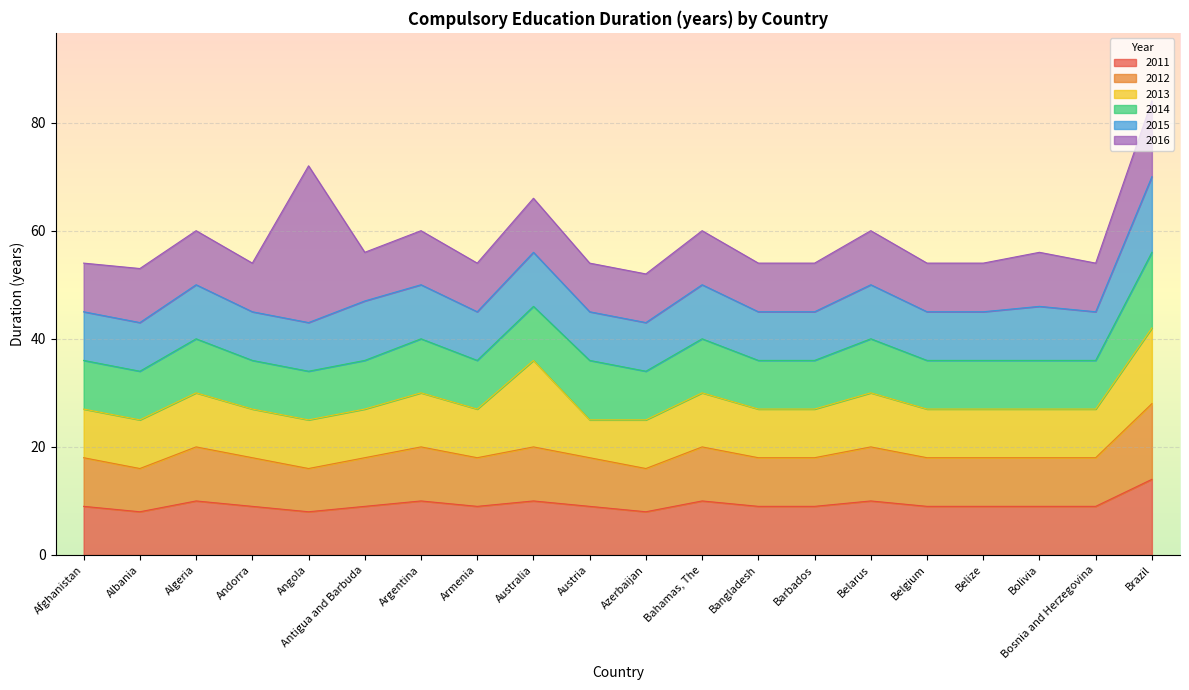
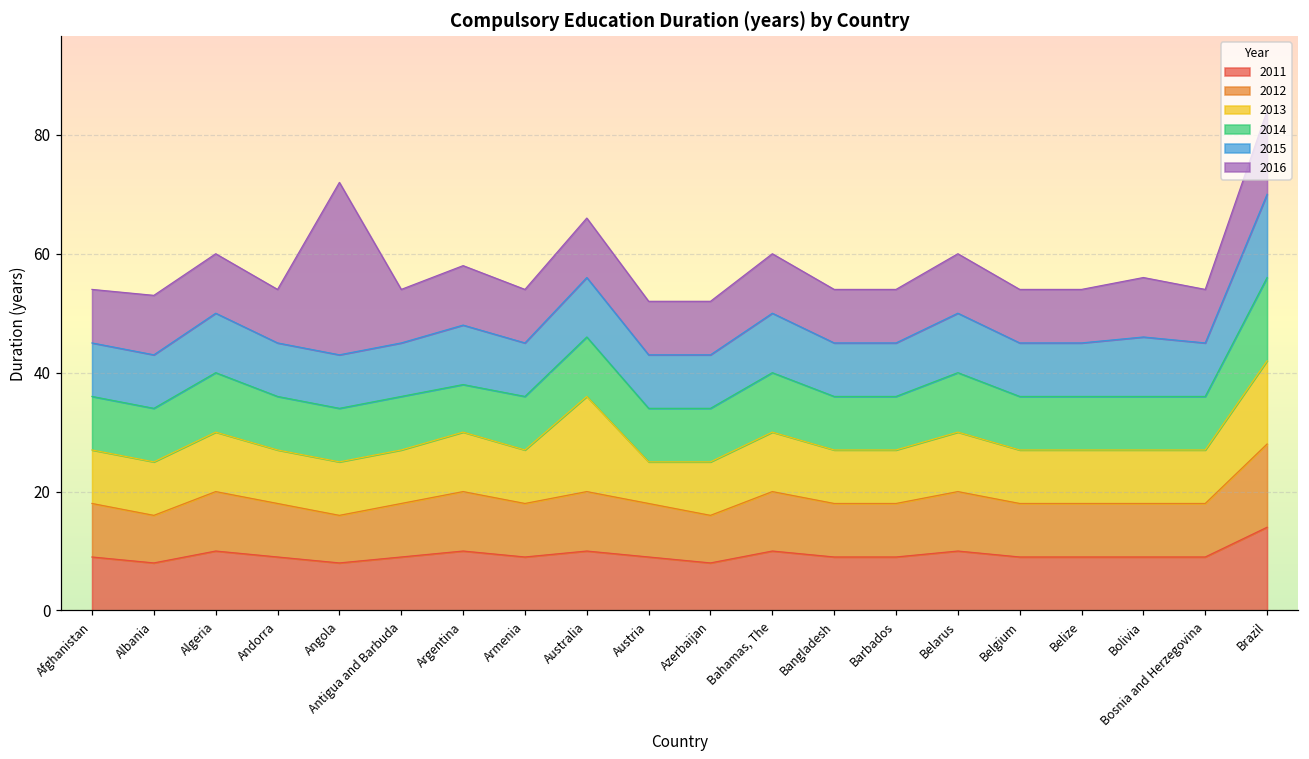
2015, Antigua and Barbuda: 11 -> 9
2014, Argentina: 10 -> 8
2014, Austria: 11 -> 9
